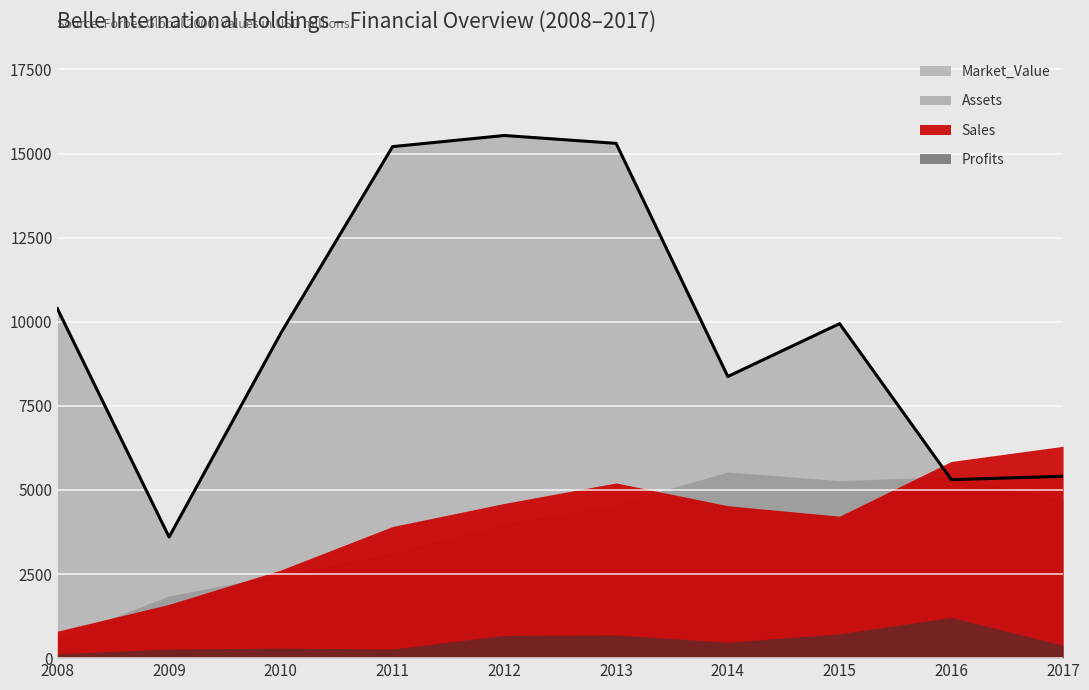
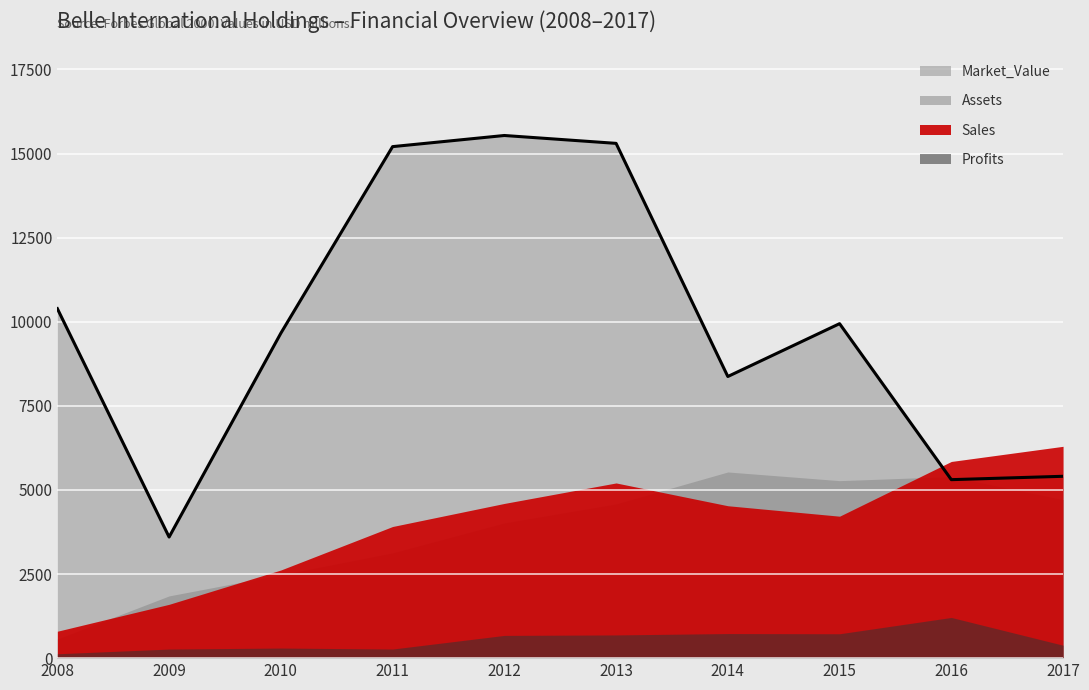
Profits, 2014: 500 -> 700
